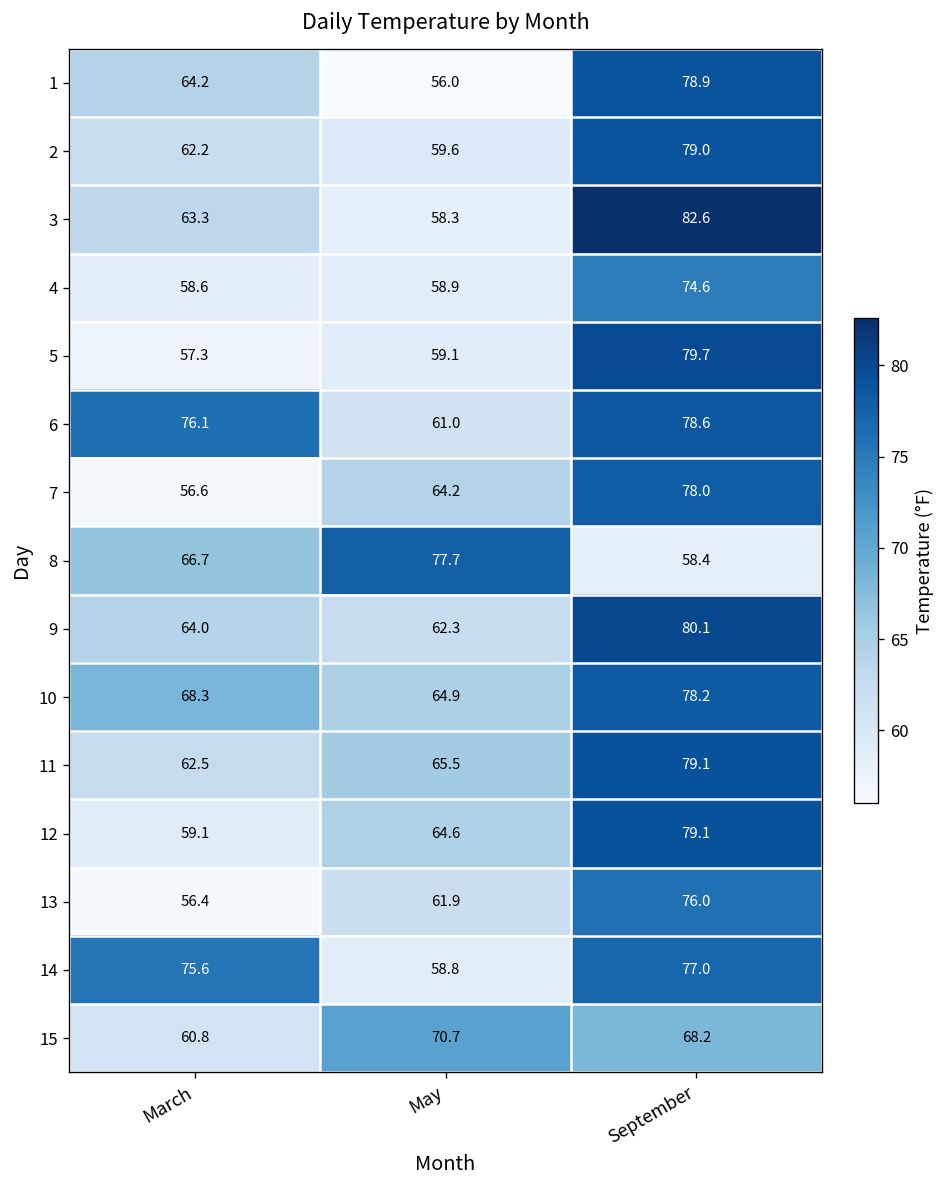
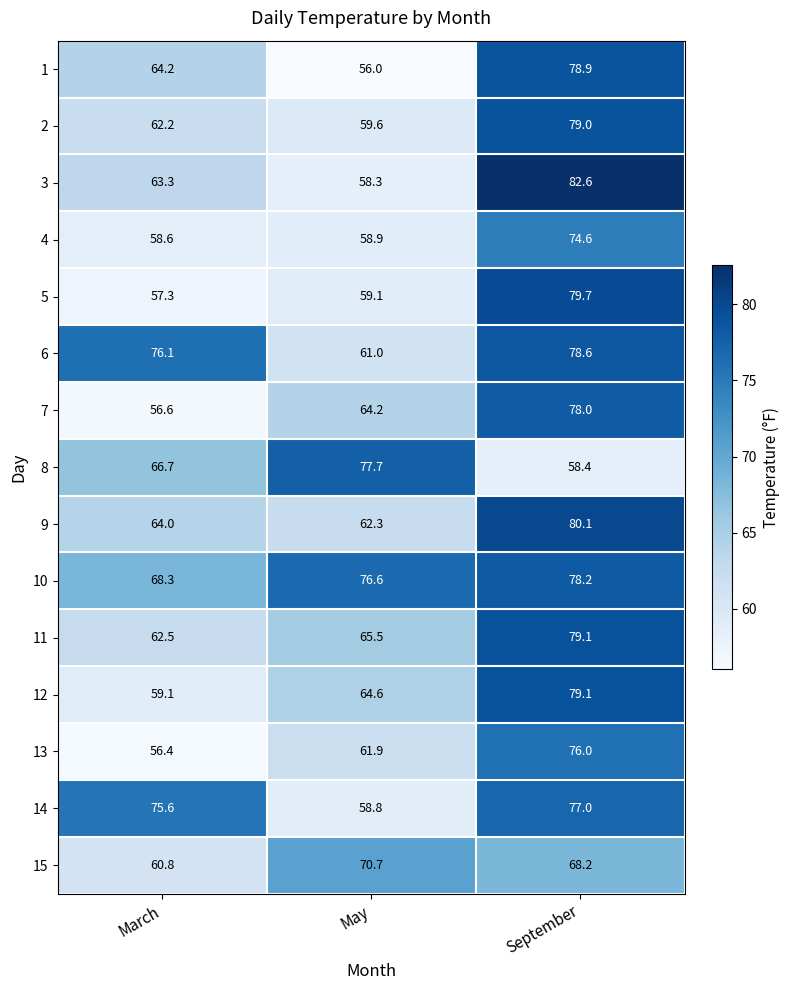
10, May: 64.9 -> 76.6
